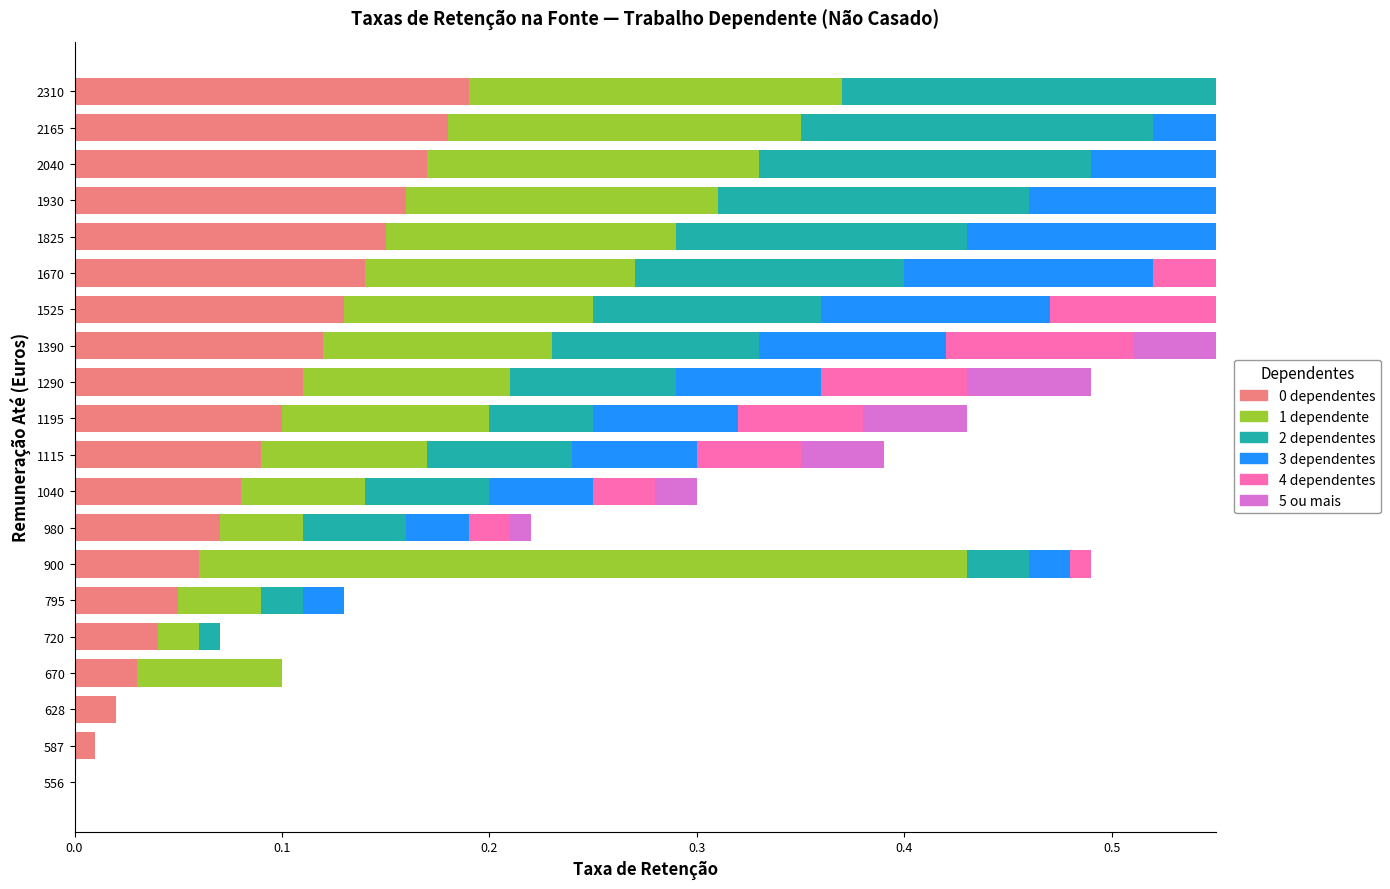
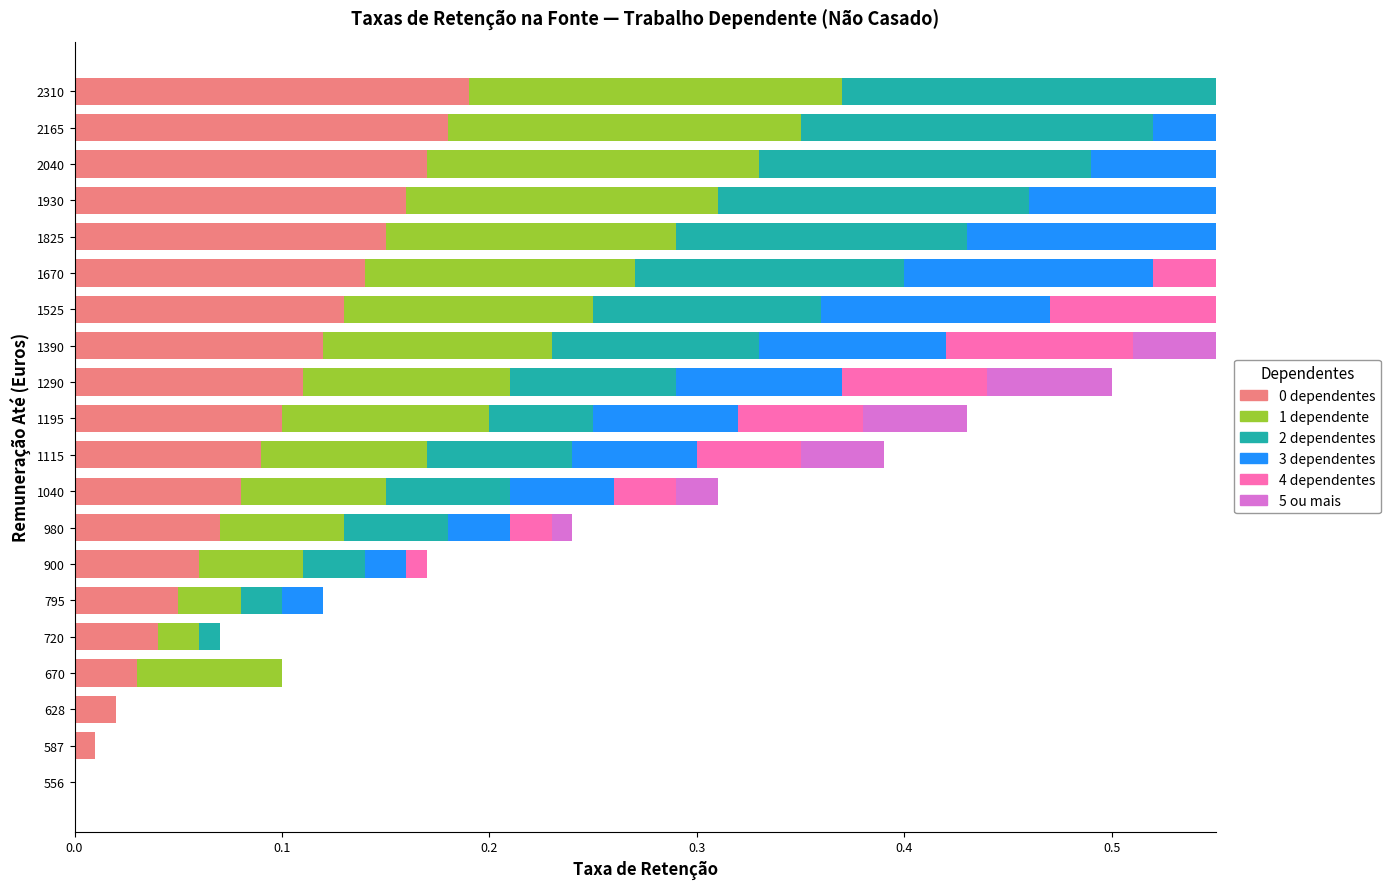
3 dependentes, 1290: 0.07 -> 0.08
1 dependente, 1040: 0.06 -> 0.07
1 dependente, 980: 0.04 -> 0.06
1 dependente, 900: 0.37 -> 0.05
1 dependente, 795: 0.04 -> 0.03
